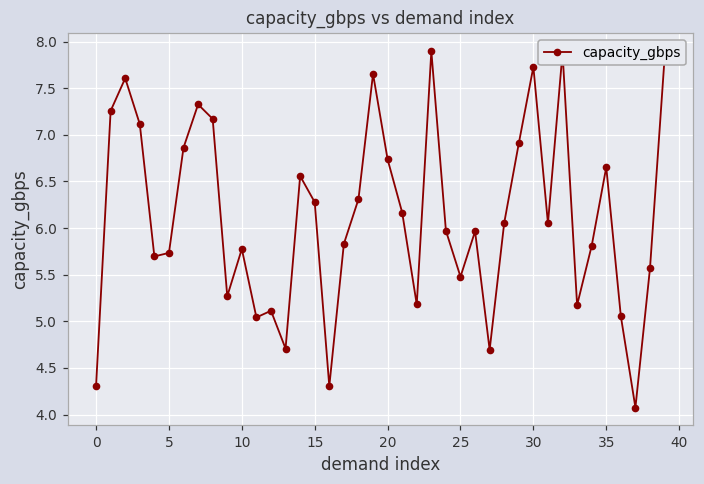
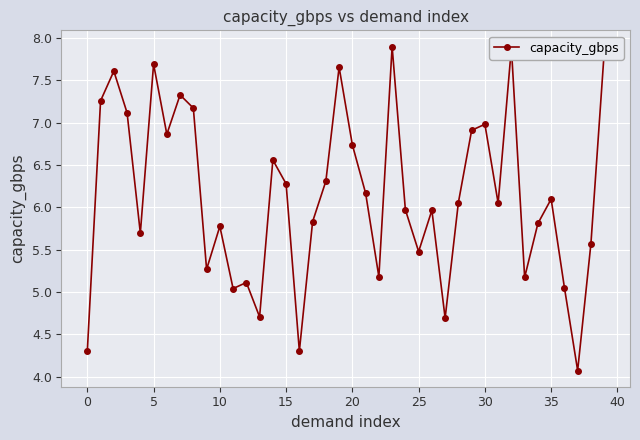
5: 5.7 -> 7.7
30: 7.7 -> 7.0
35: 6.7 -> 6.1
